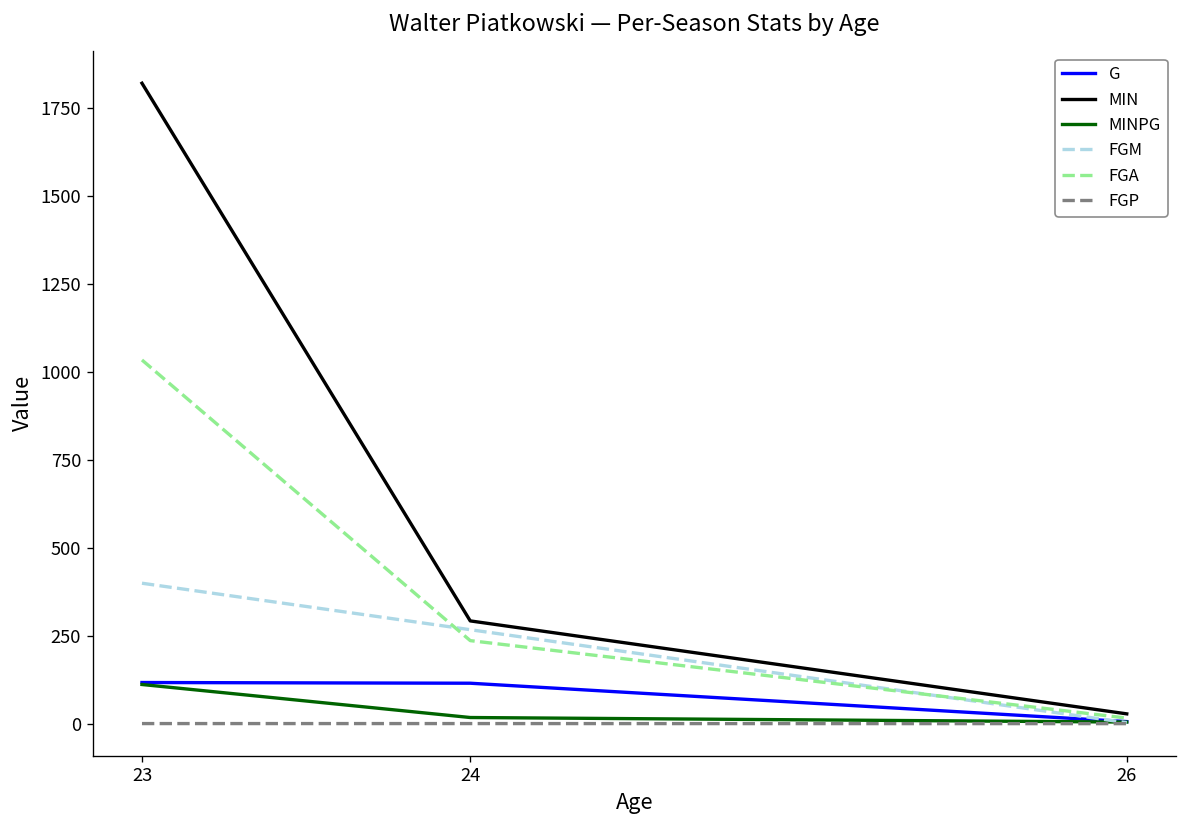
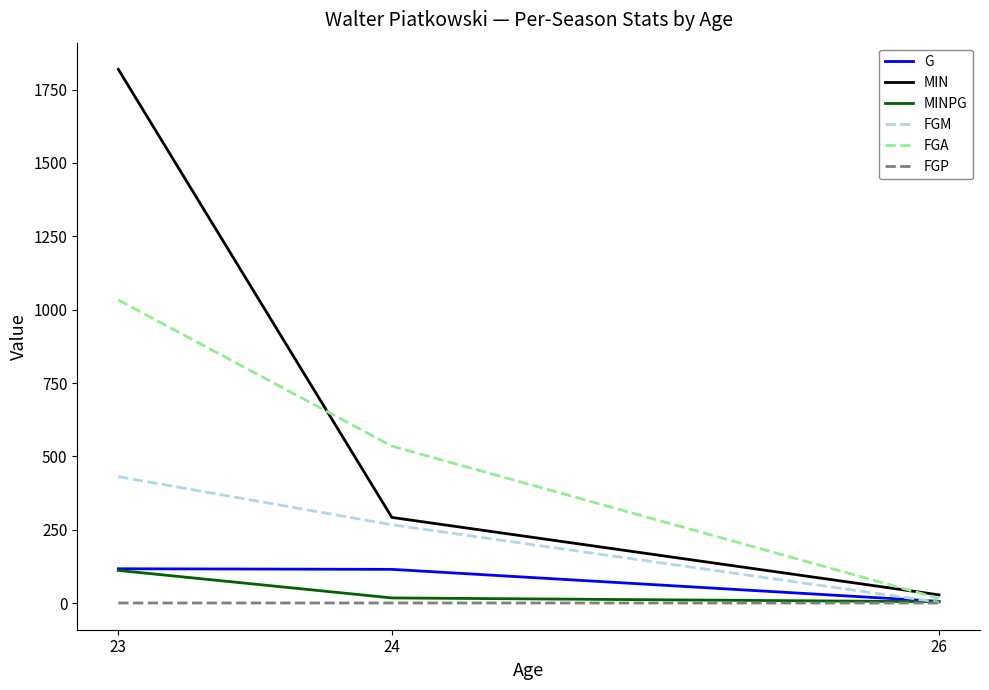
FGM, 23: 400 -> 430
FGA, 24: 240 -> 540
